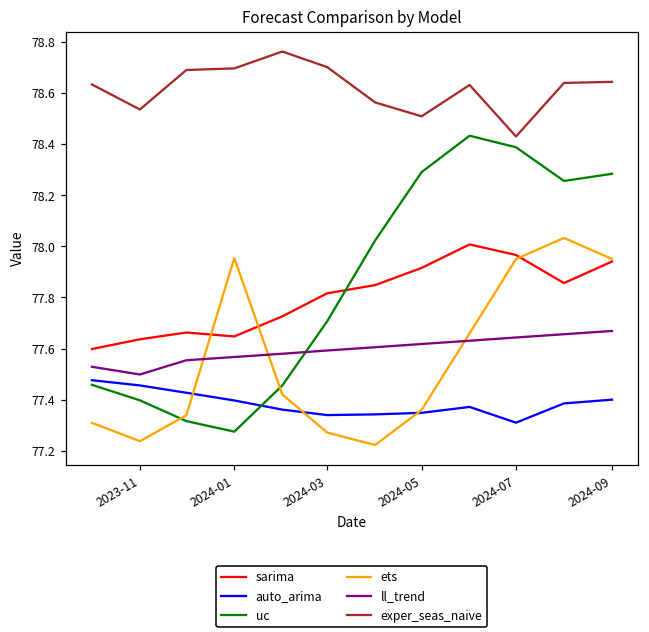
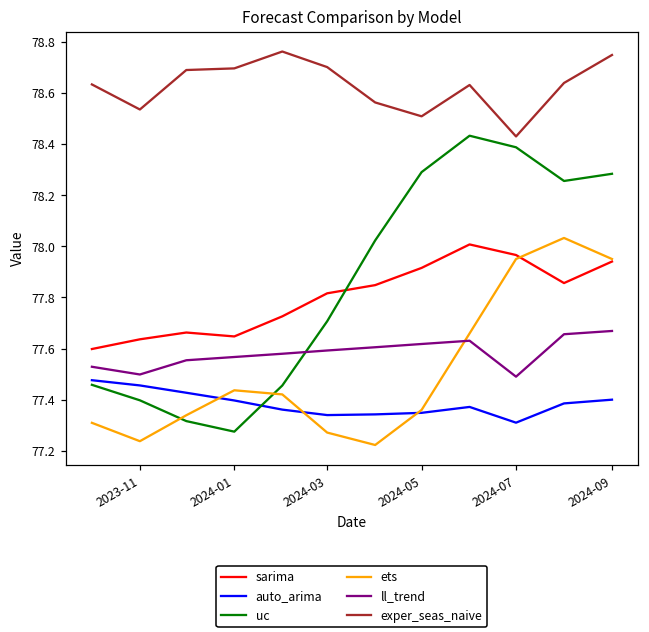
ets, 2024-01: 77.95 -> 77.44
ll_trend, 2024-07: 77.64 -> 77.49
exper_seas_naive, 2024-09: 78.64 -> 78.75
